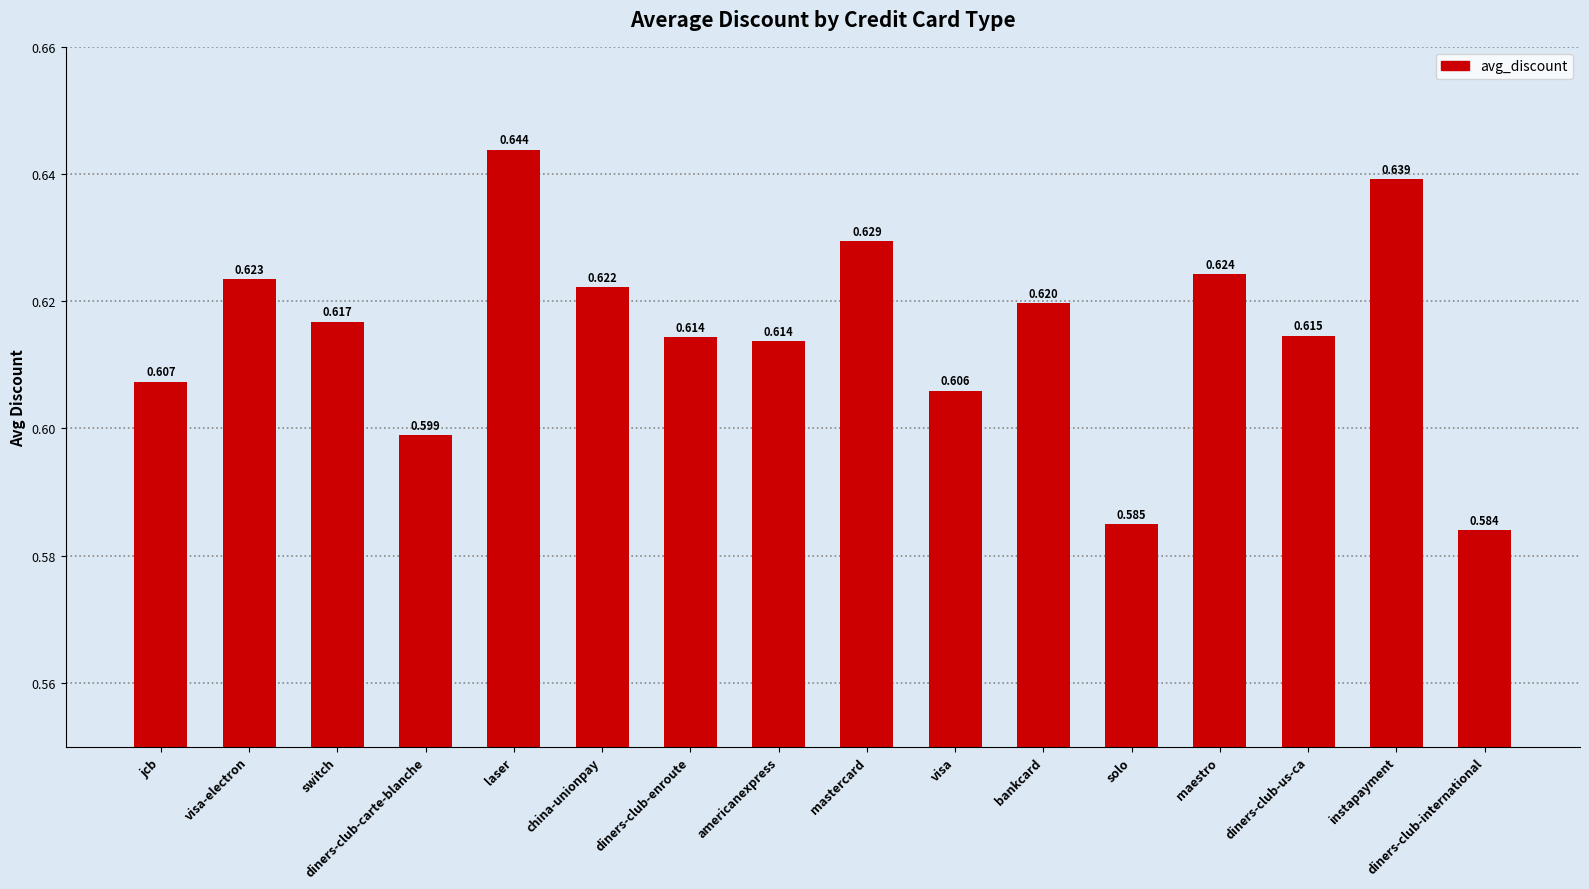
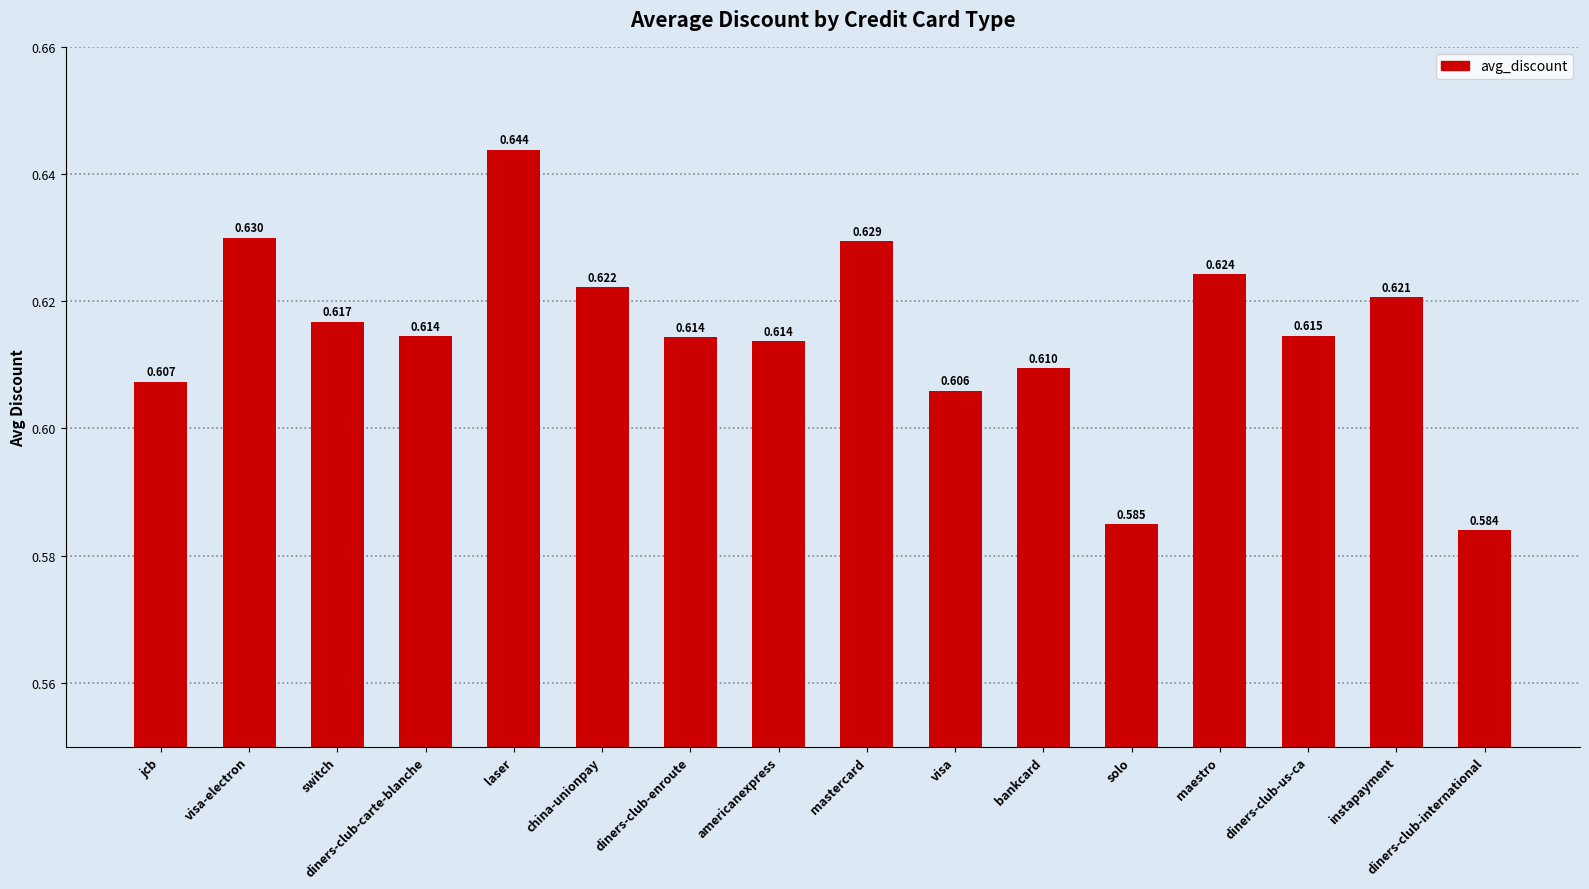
visa-electron: 0.623 -> 0.630
diners-club-carte-blanche: 0.599 -> 0.614
bankcard: 0.620 -> 0.610
instapayment: 0.639 -> 0.621
